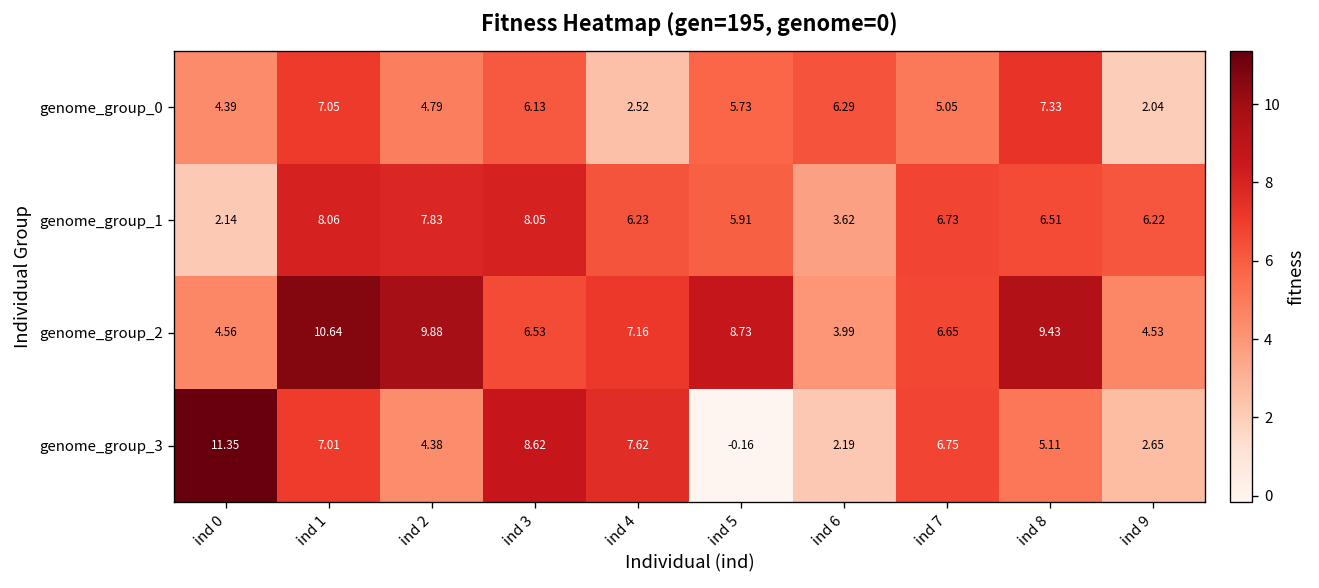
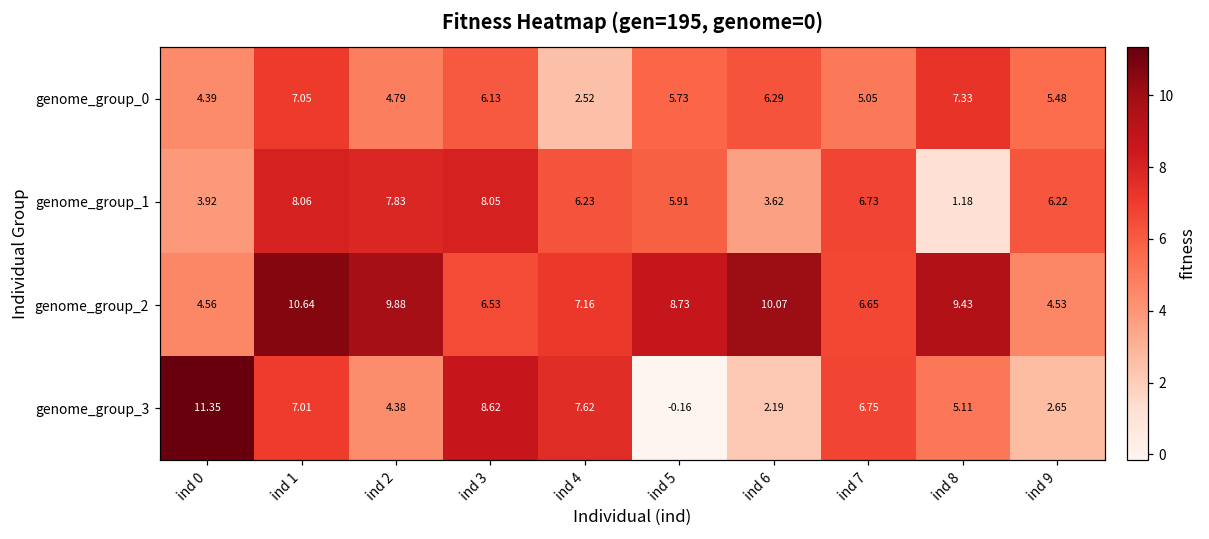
genome_group_0, ind 9: 2.04 -> 5.48
genome_group_1, ind 0: 2.14 -> 3.92
genome_group_1, ind 8: 6.51 -> 1.18
genome_group_2, ind 6: 3.99 -> 10.07
